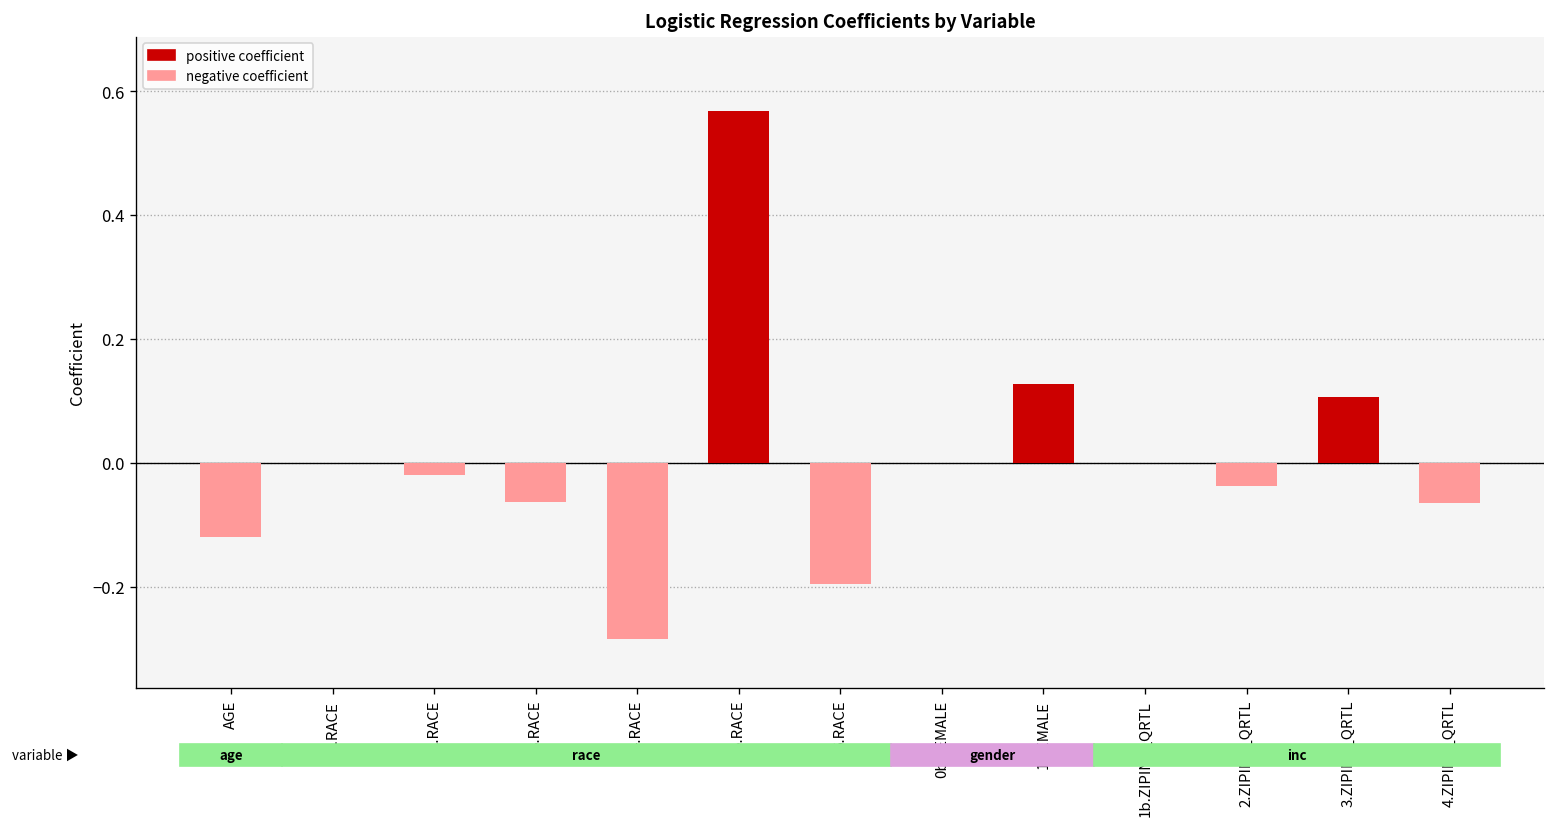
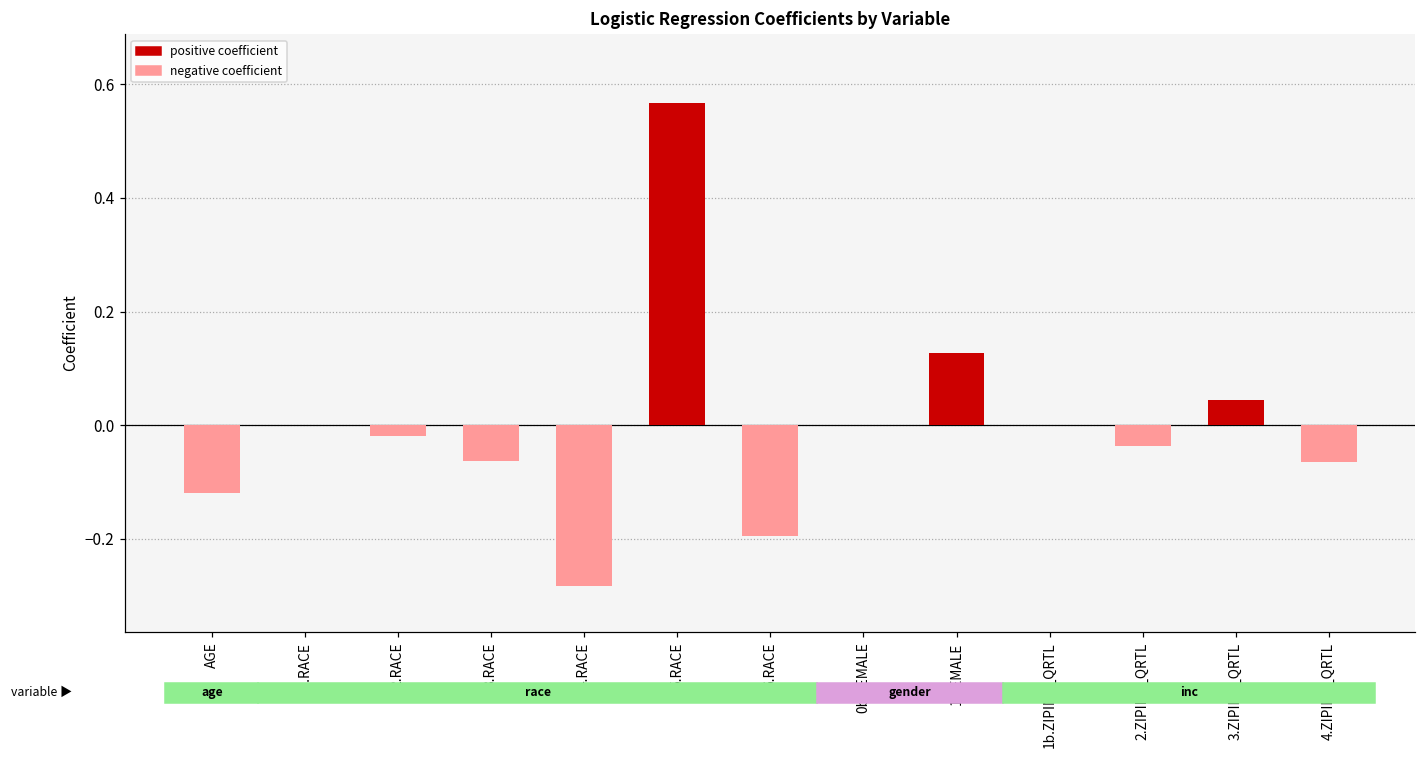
3.ZIPINC_QRTL: 0.11 -> 0.04
